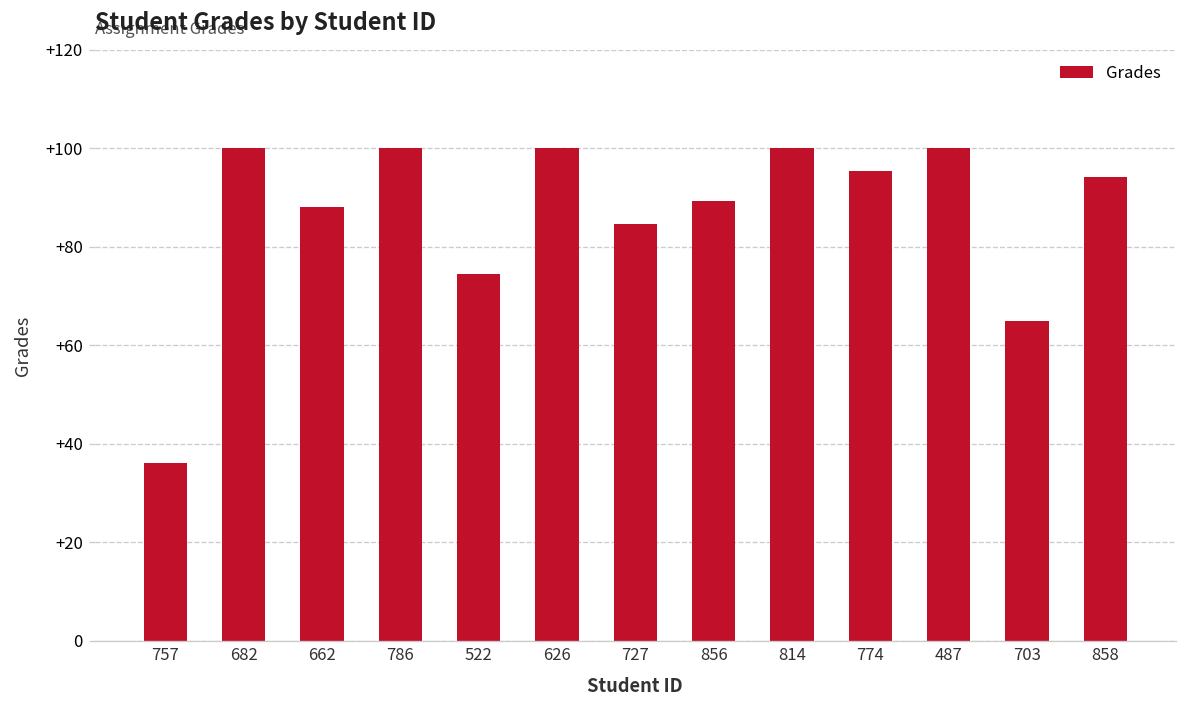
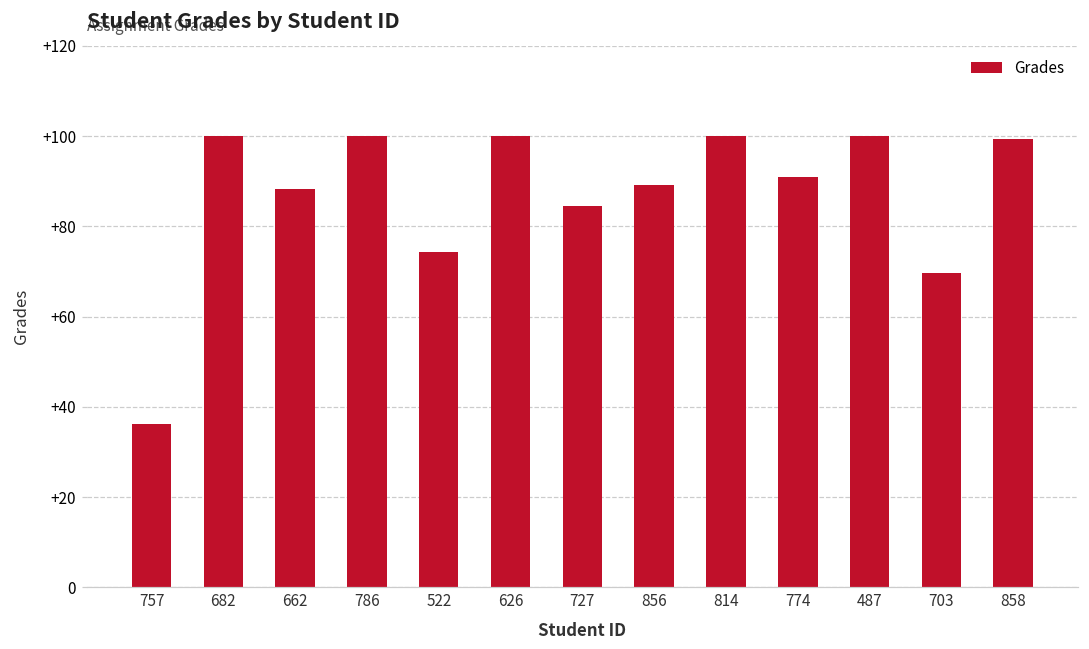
774: +95 -> +91
703: +65 -> +70
858: +94 -> +99
